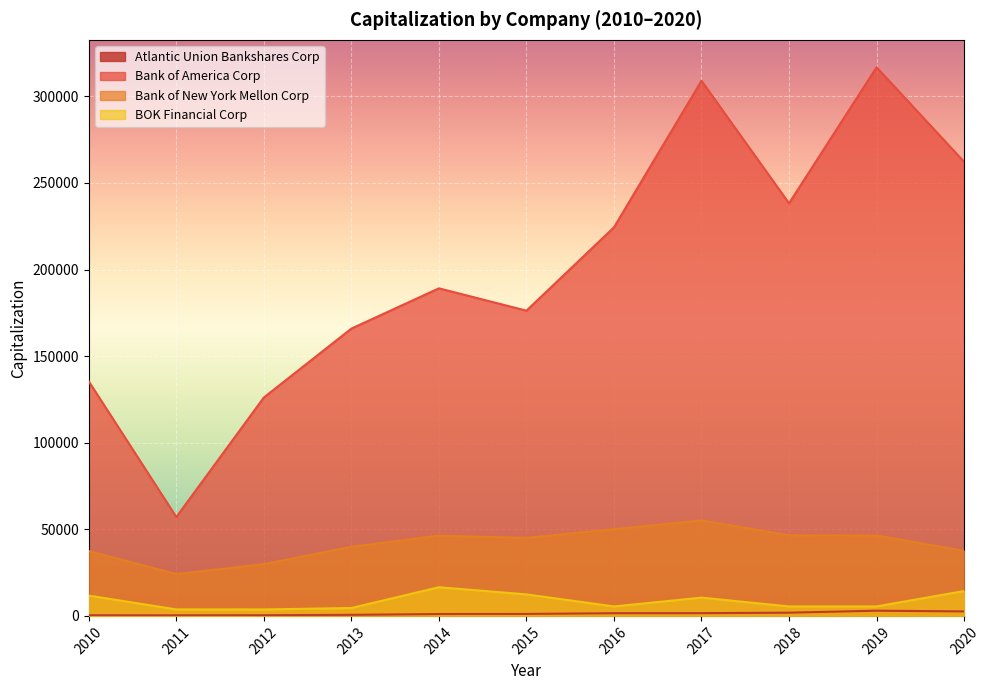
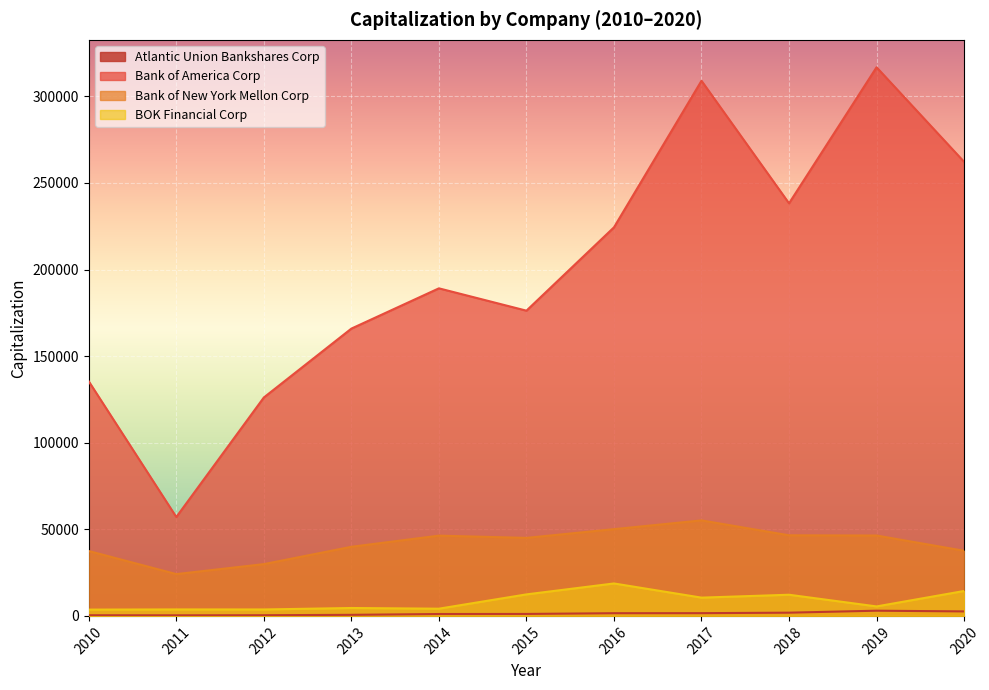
BOK Financial Corp, 2010: 12000 -> 4000
BOK Financial Corp, 2014: 17000 -> 4000
BOK Financial Corp, 2016: 5000 -> 19000
BOK Financial Corp, 2018: 5000 -> 12000
